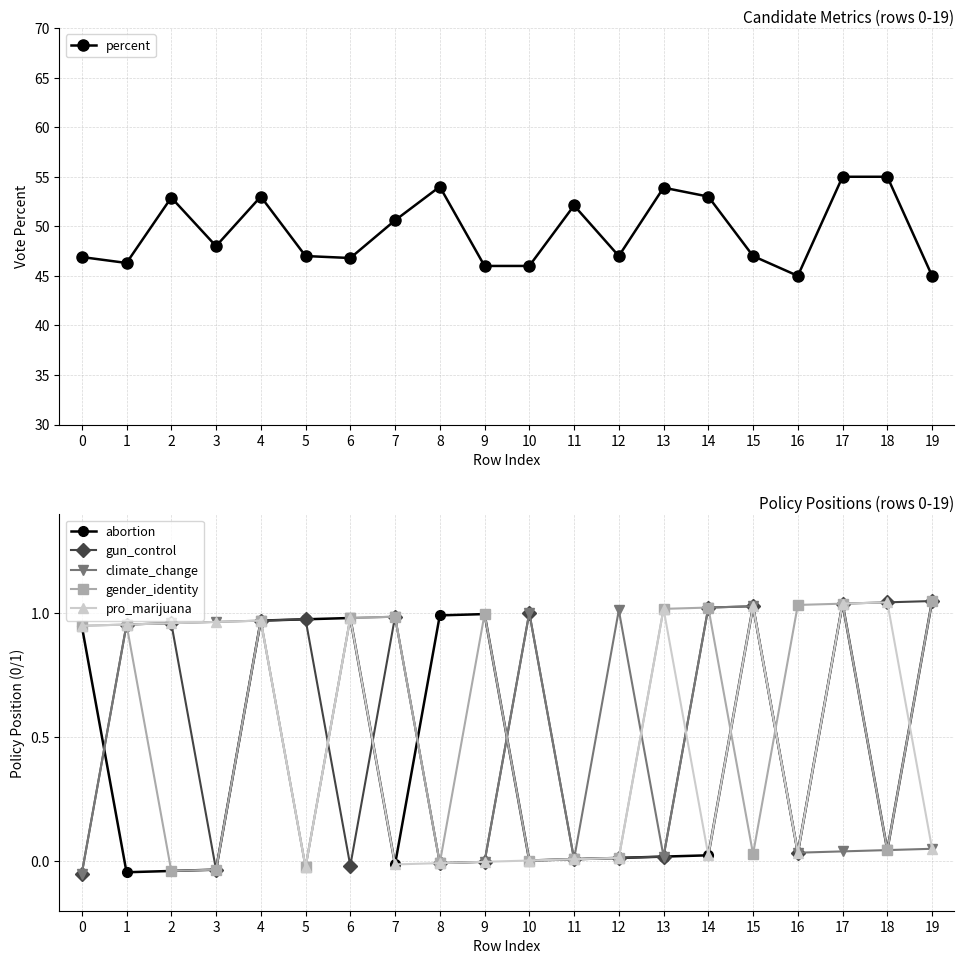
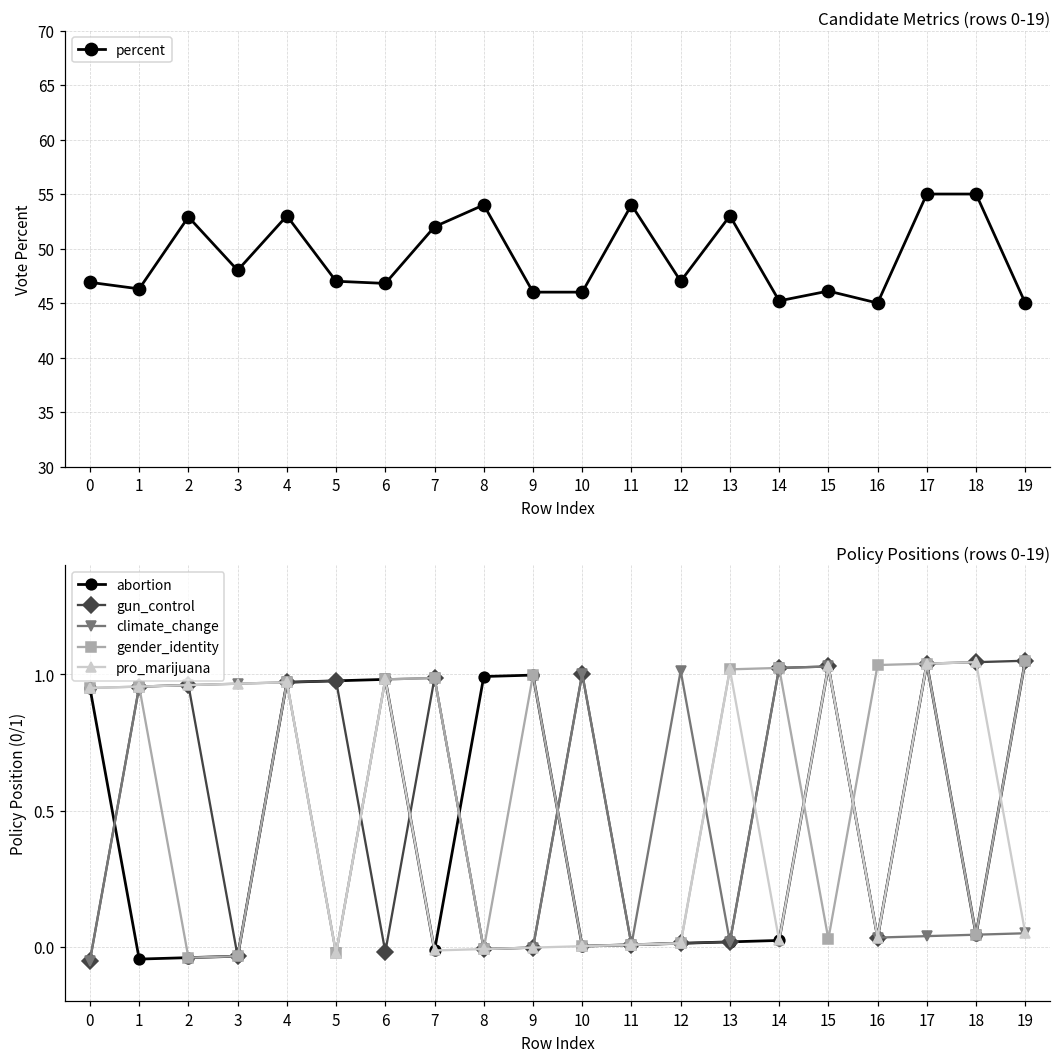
Candidate Metrics (rows 0-19), 7: 51 -> 52
Candidate Metrics (rows 0-19), 11: 52 -> 54
Candidate Metrics (rows 0-19), 13: 54 -> 53
Candidate Metrics (rows 0-19), 14: 53 -> 45
Candidate Metrics (rows 0-19), 15: 47 -> 46
